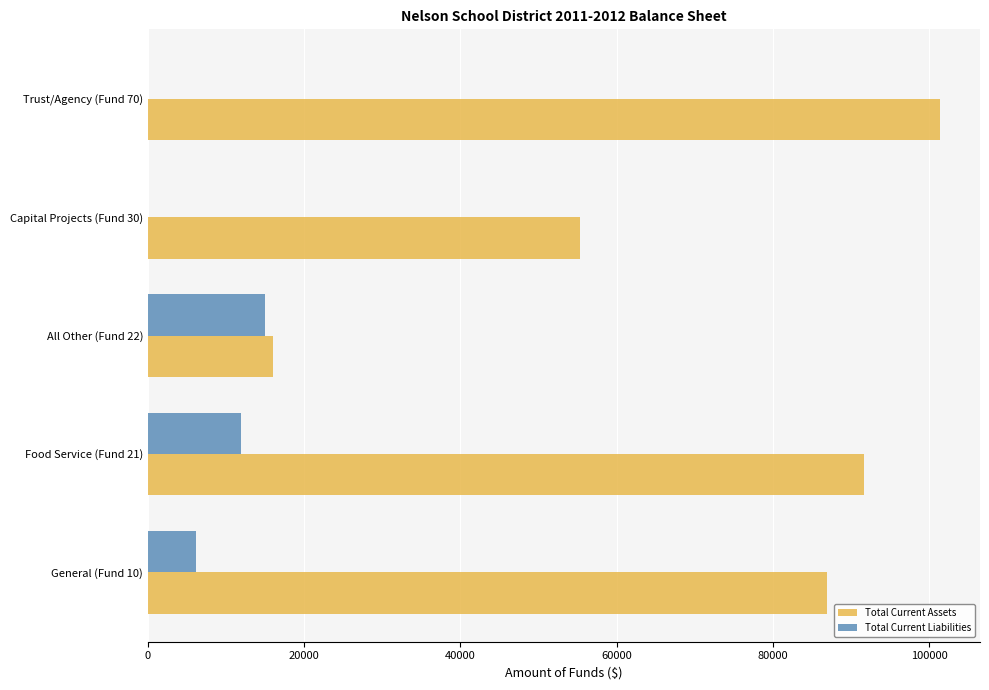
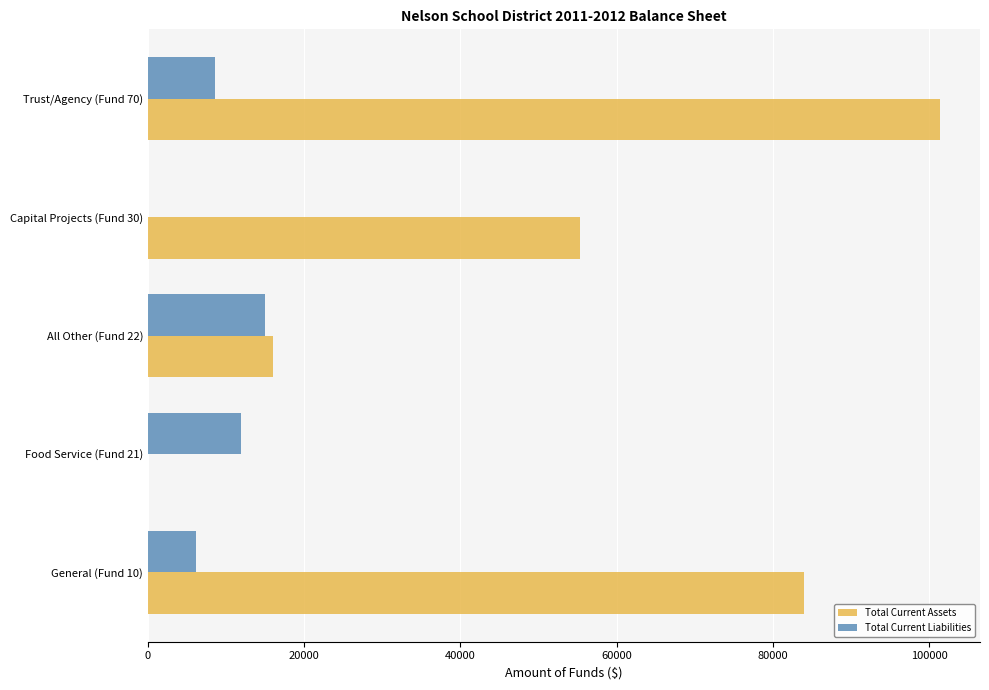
Total Current Liabilities, Trust/Agency (Fund 70): 0 -> 9000
Total Current Assets, Food Service (Fund 21): 92000 -> 0
Total Current Assets, General (Fund 10): 87000 -> 84000
